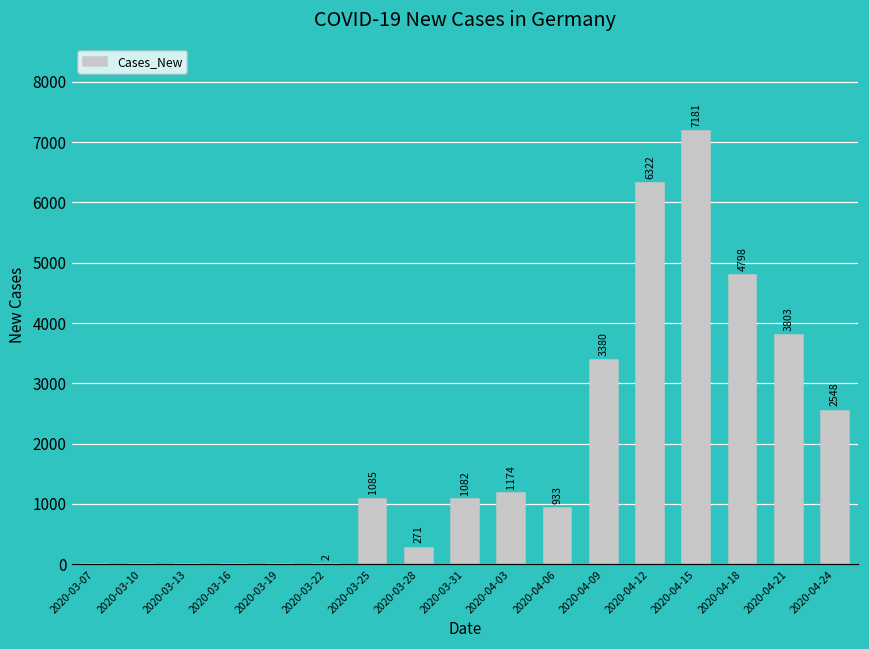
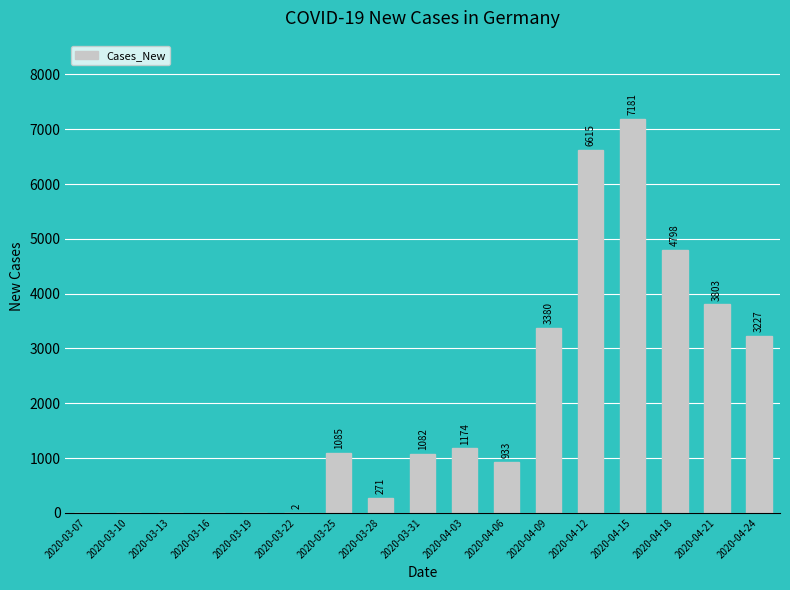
2020-04-12: 6322 -> 6615
2020-04-24: 2548 -> 3227
